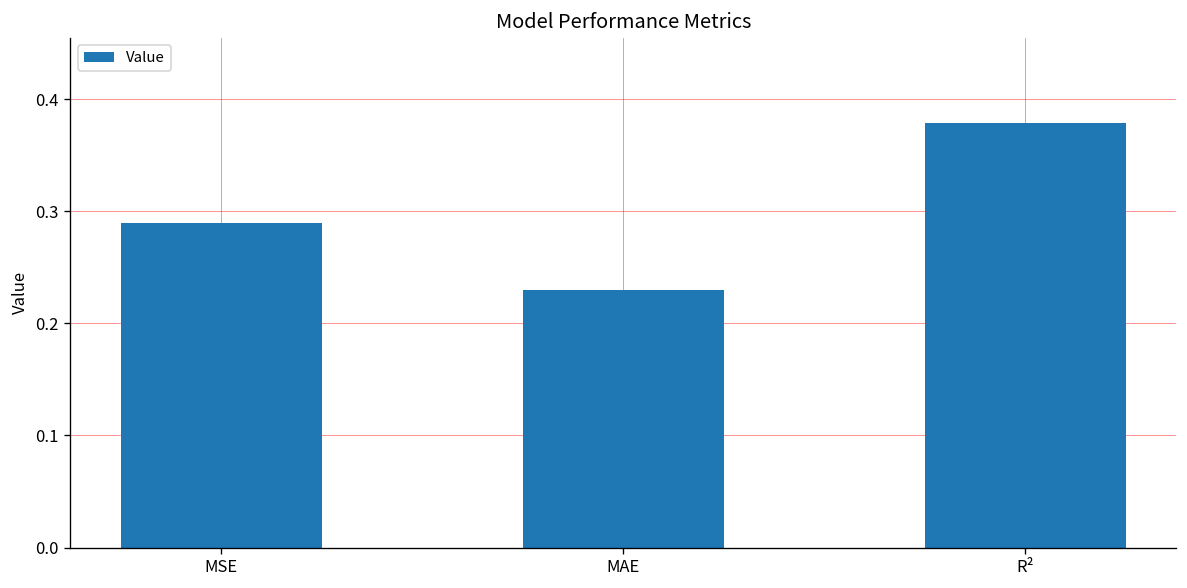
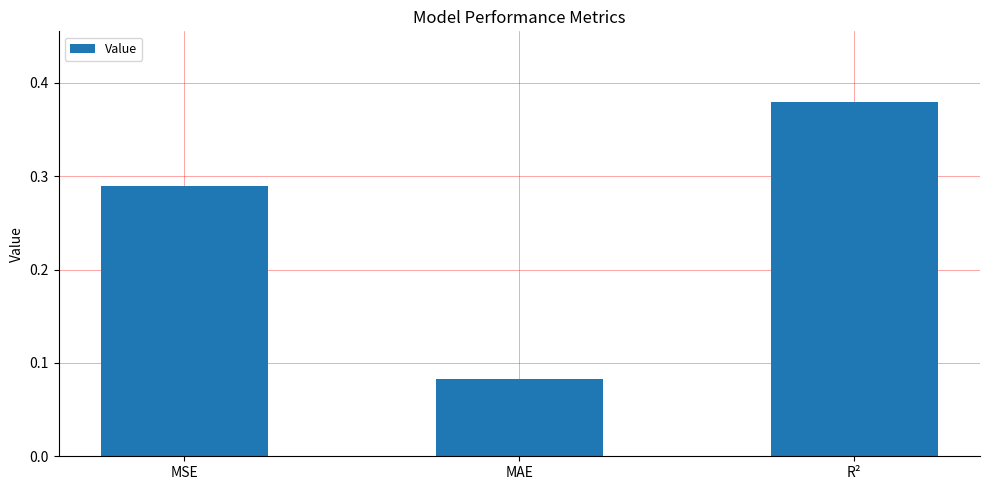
MAE: 0.23 -> 0.08
